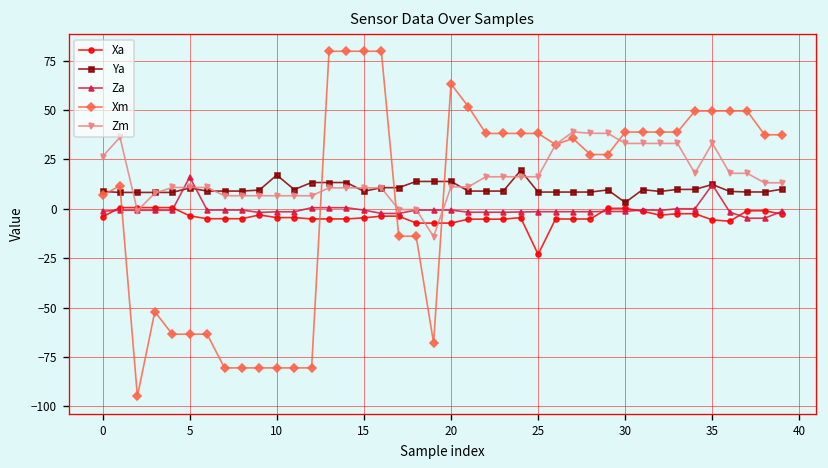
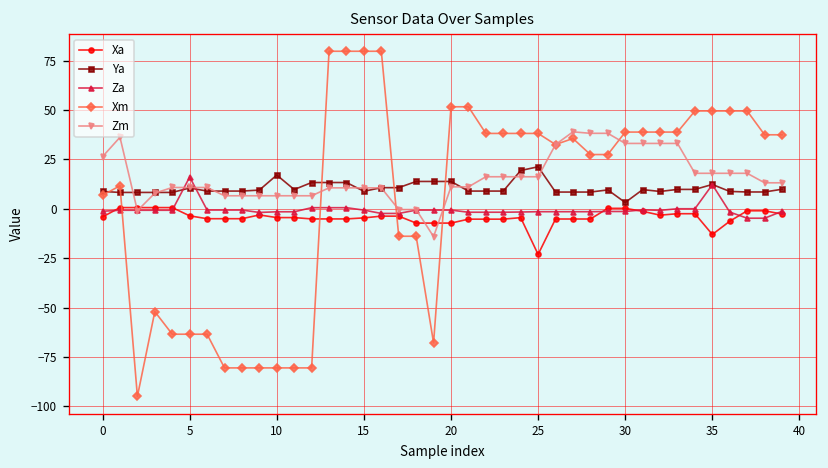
Xm, 20: 63 -> 52
Ya, 25: 9 -> 21
Xa, 35: -6 -> -13
Zm, 35: 33 -> 18
